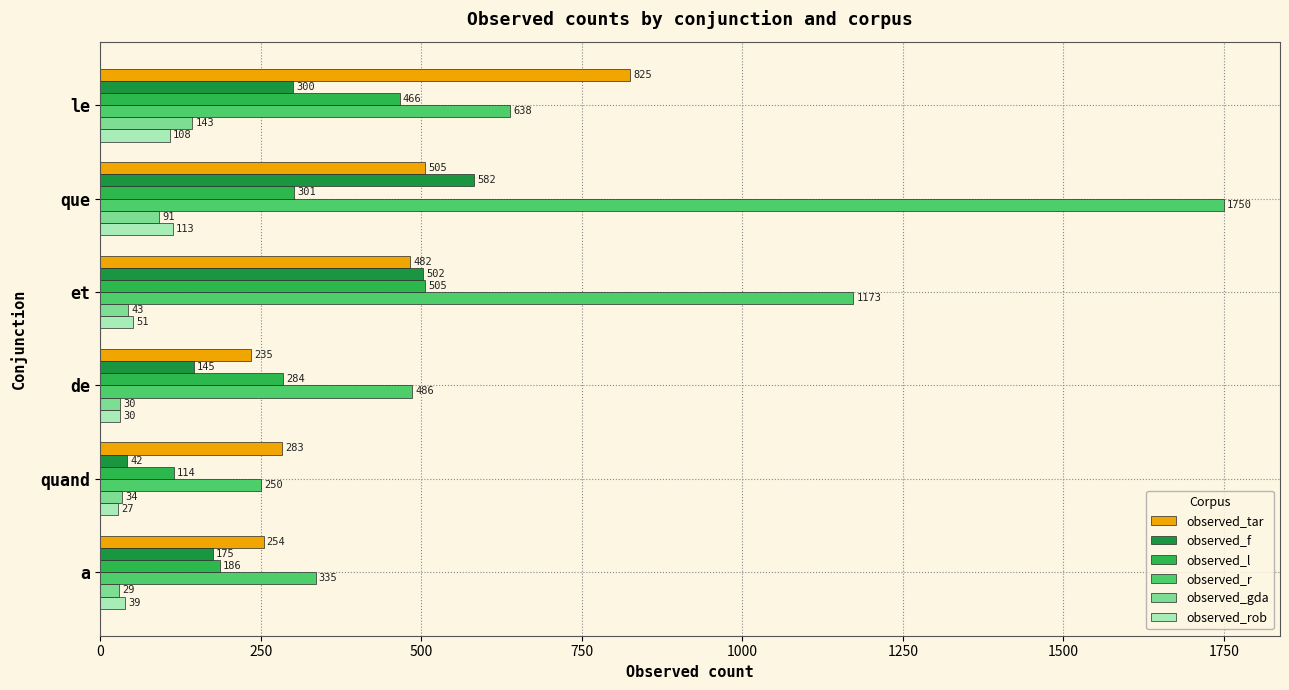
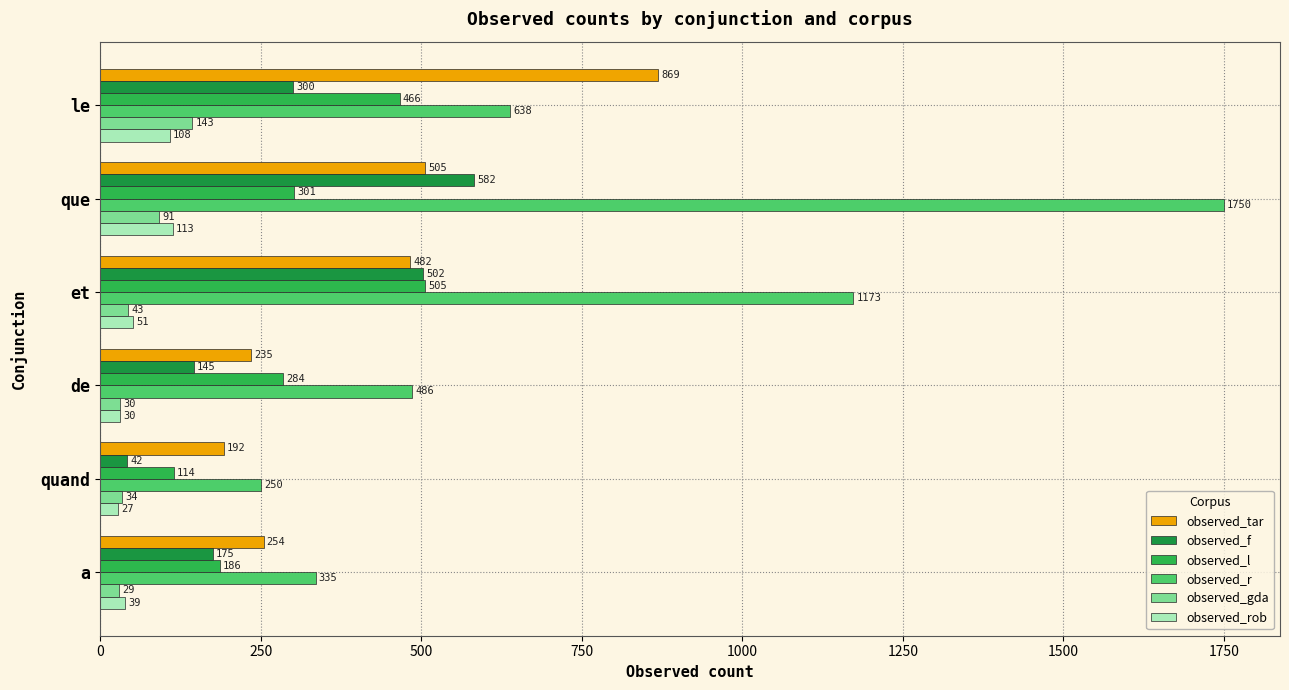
observed_tar, le: 825 -> 869
observed_tar, quand: 283 -> 192
